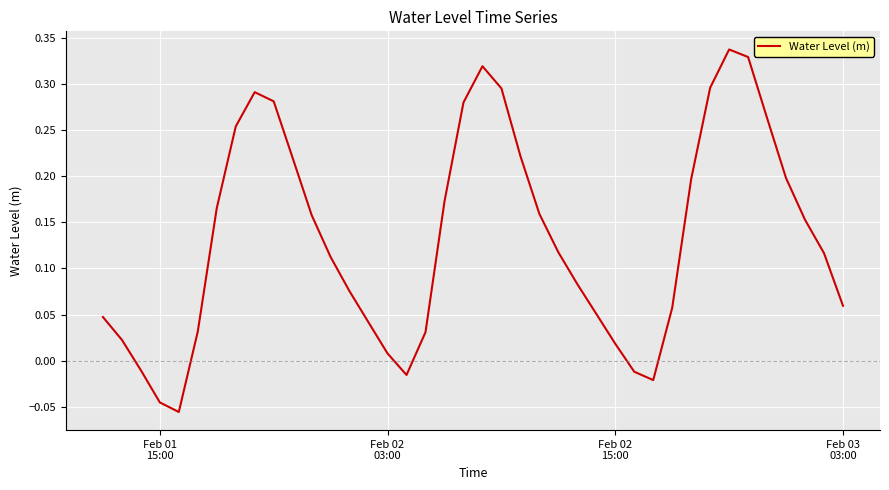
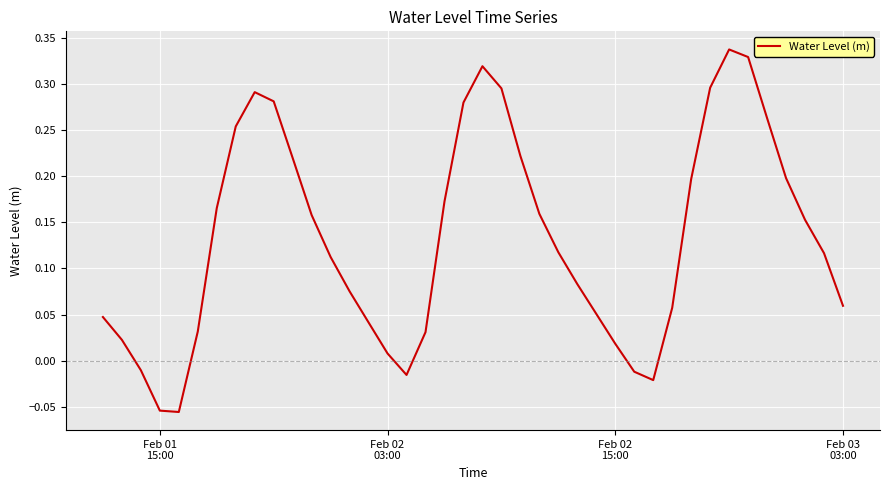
Feb 01 15:00: -0.045 -> -0.054
